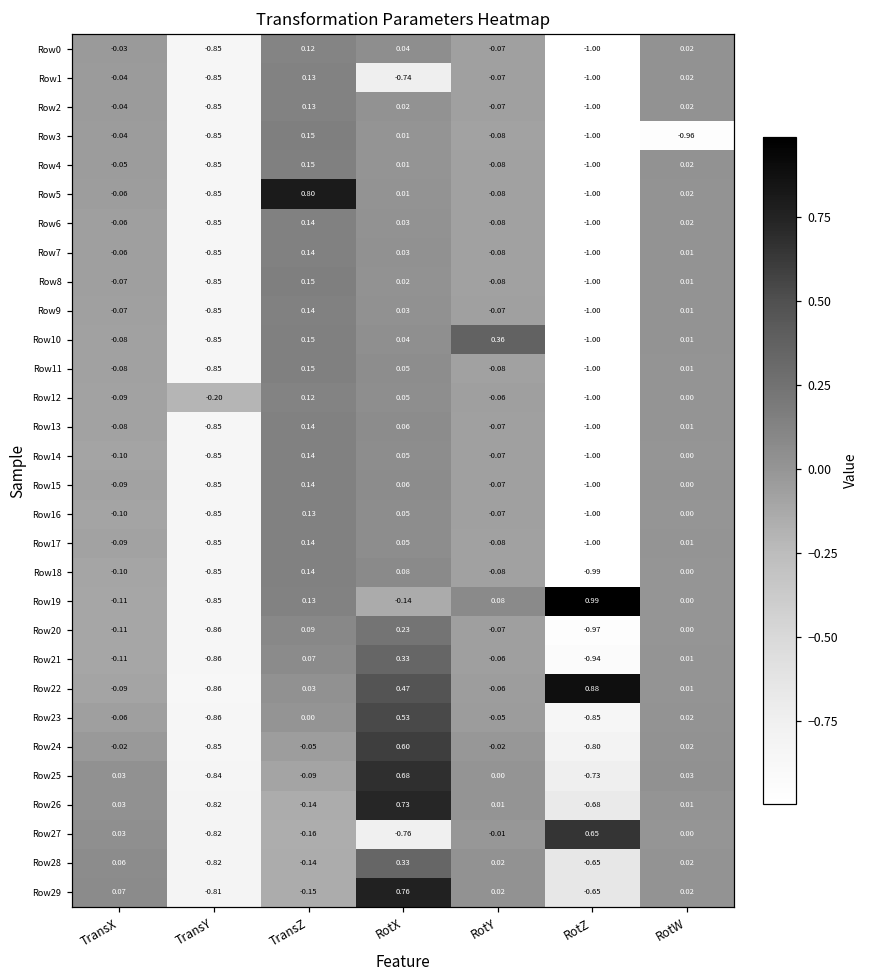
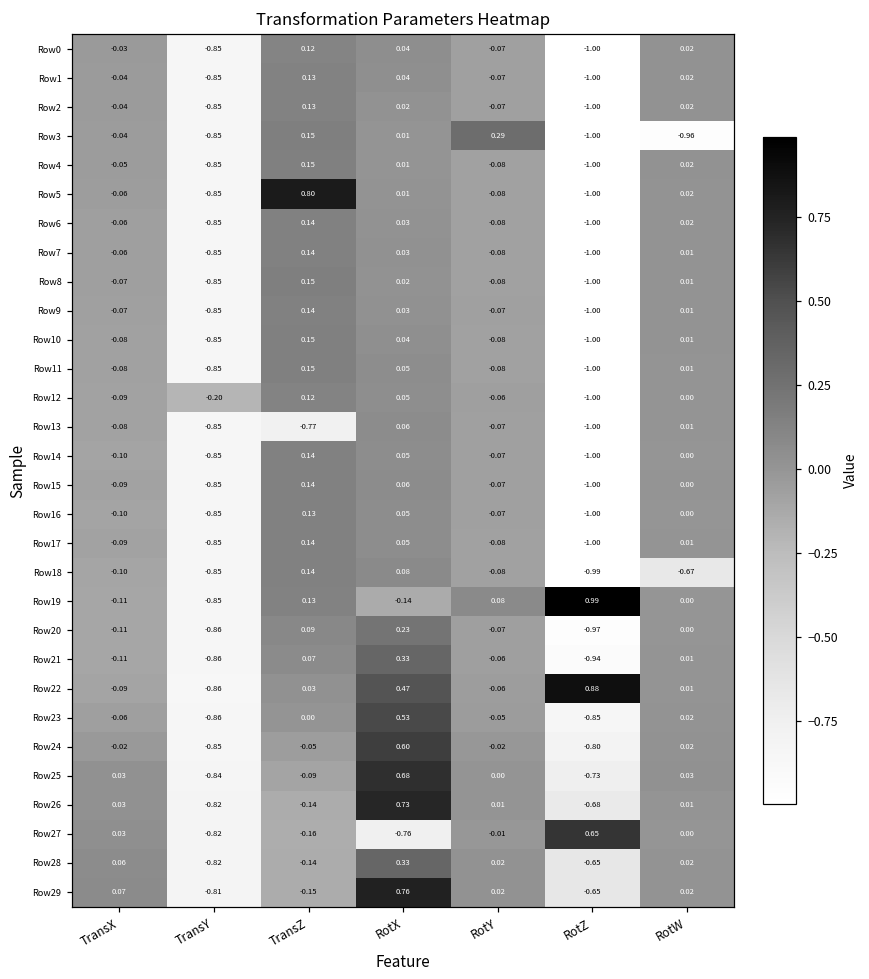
Row1, RotX: -0.74 -> 0.04
Row3, RotY: -0.08 -> 0.29
Row10, RotY: 0.36 -> -0.08
Row13, TransZ: 0.14 -> -0.77
Row18, RotW: 0.00 -> -0.67
